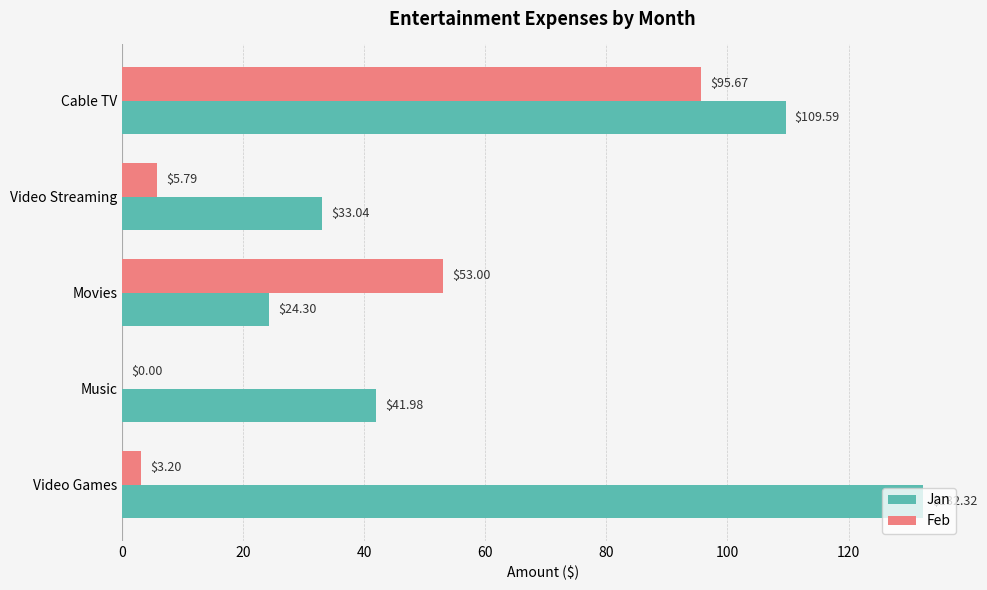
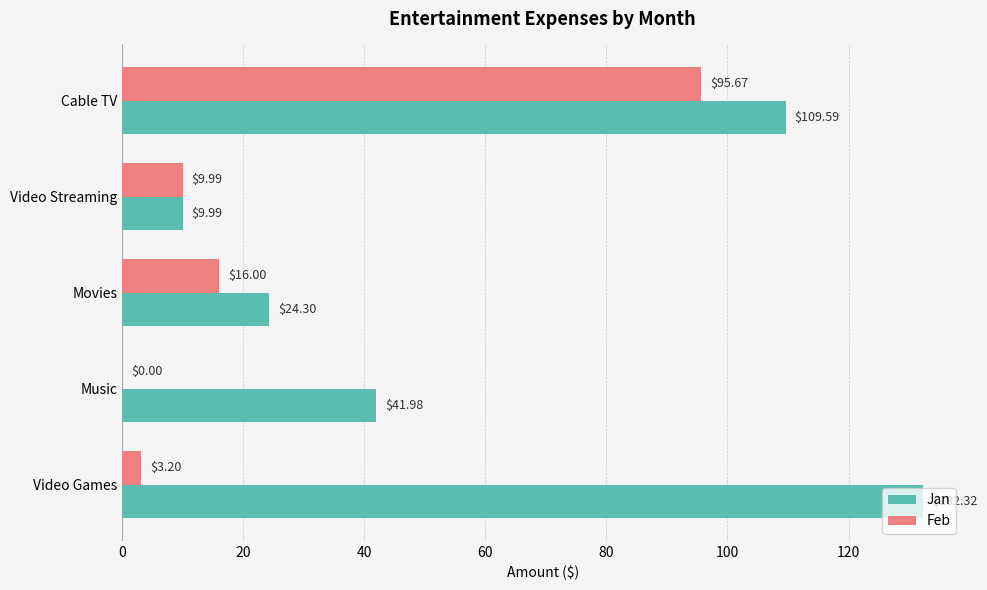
Feb, Video Streaming: $5.79 -> $9.99
Jan, Video Streaming: $33.04 -> $9.99
Feb, Movies: $53.00 -> $16.00
